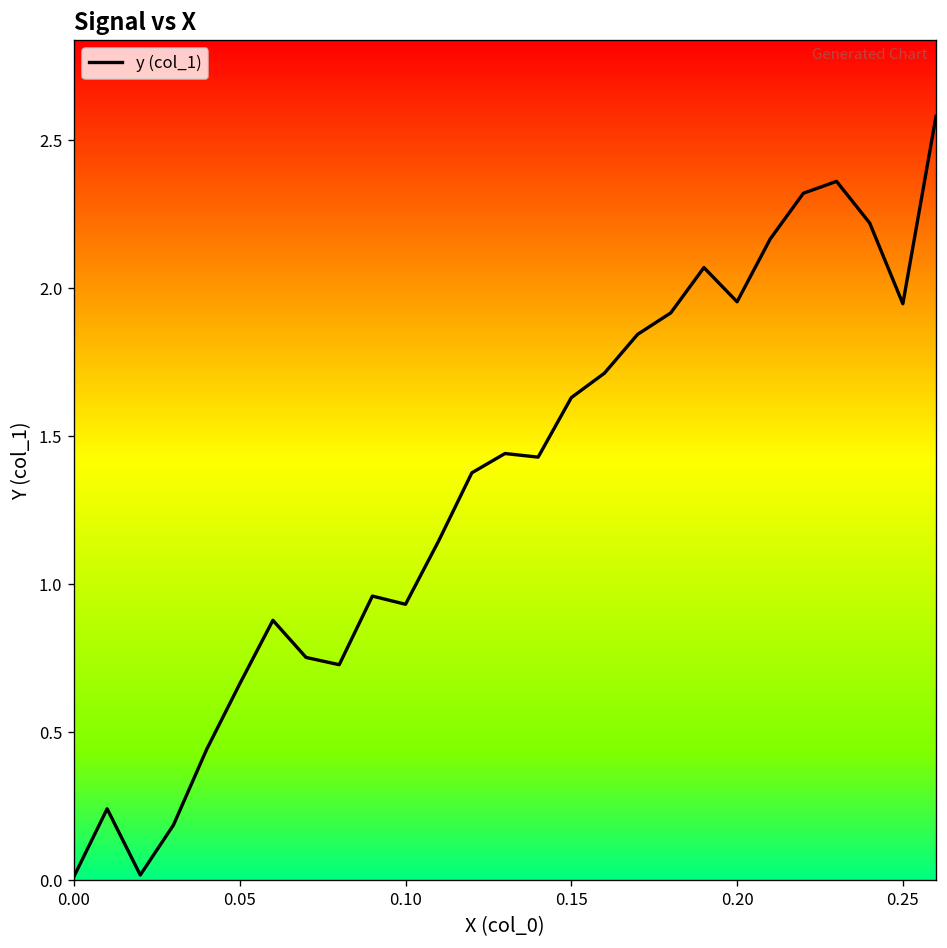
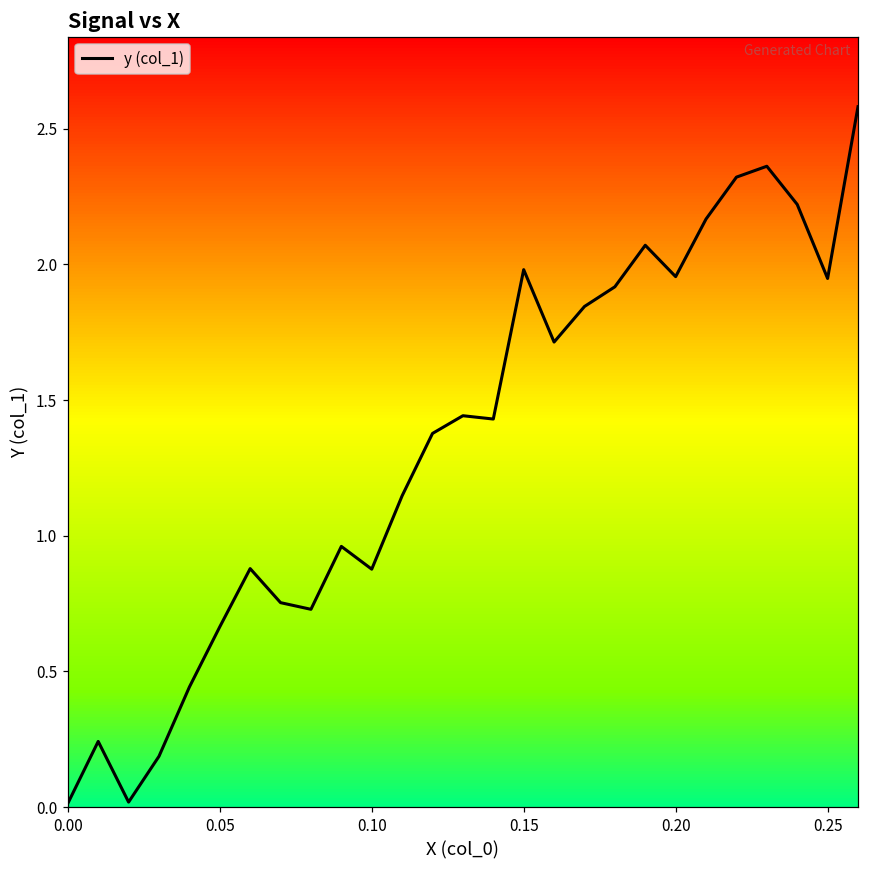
0.10: 0.93 -> 0.88
0.15: 1.63 -> 1.98
